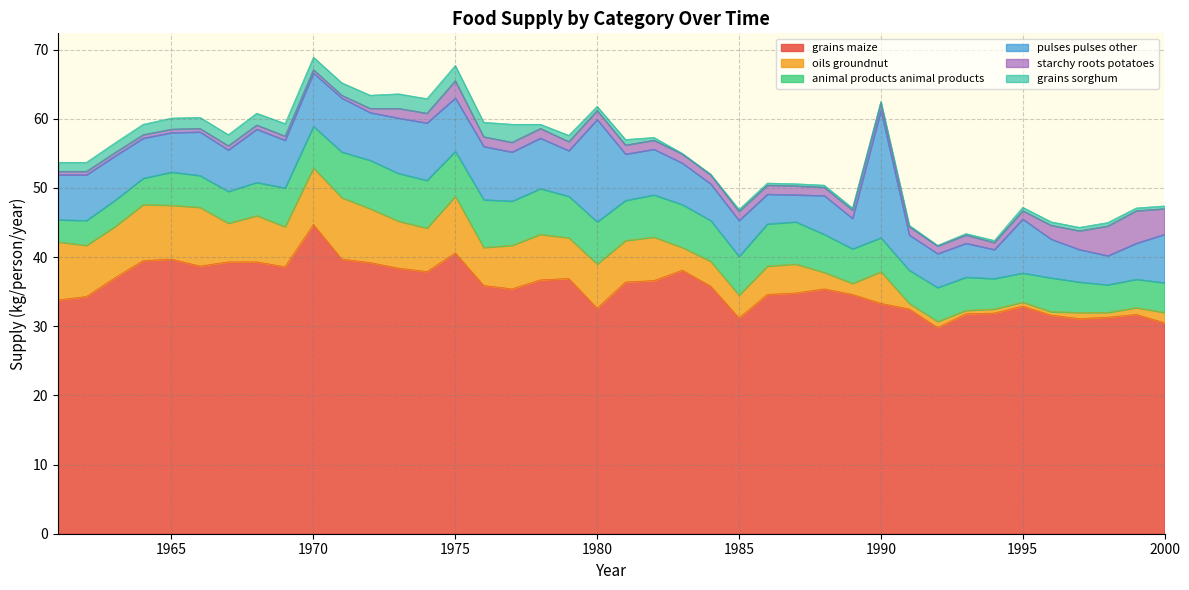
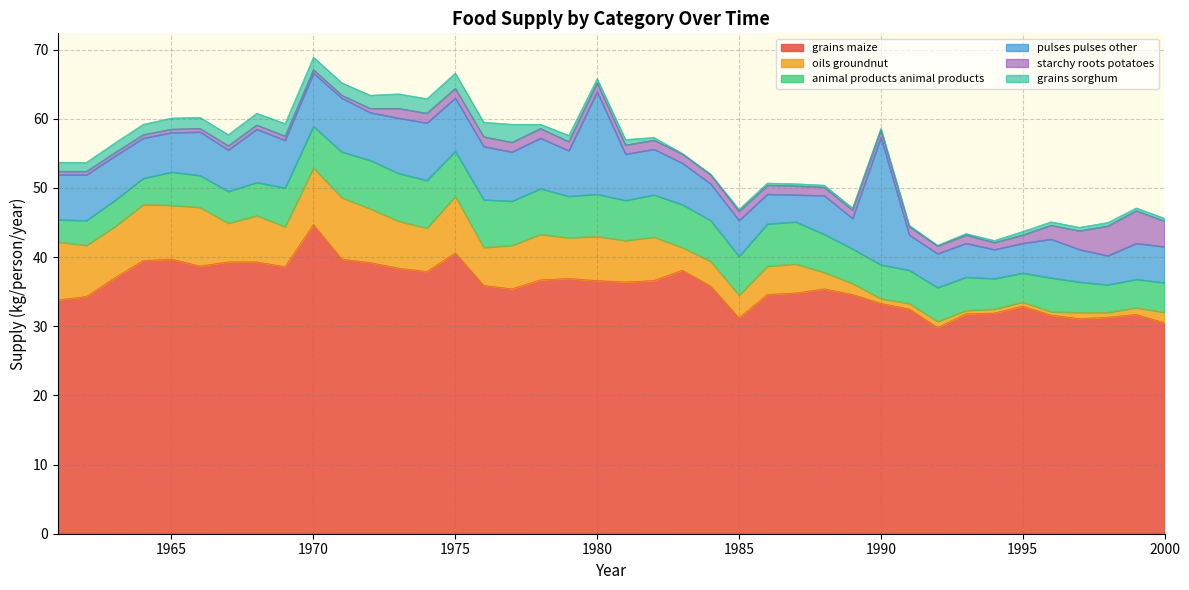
starchy roots potatoes, 1975: 3 -> 1
grains maize, 1980: 33 -> 37
oils groundnut, 1990: 5 -> 1
pulses pulses other, 1995: 8 -> 4
pulses pulses other, 2000: 7 -> 5
